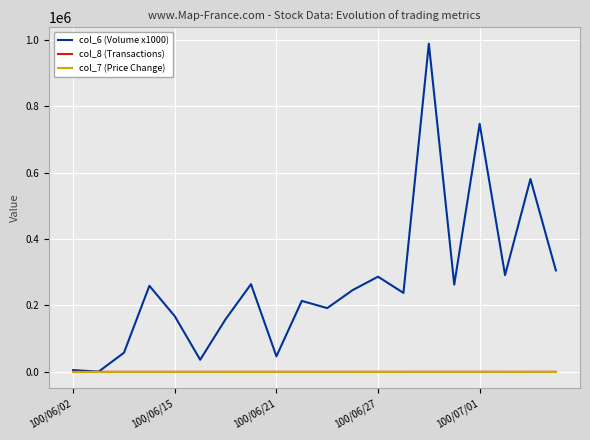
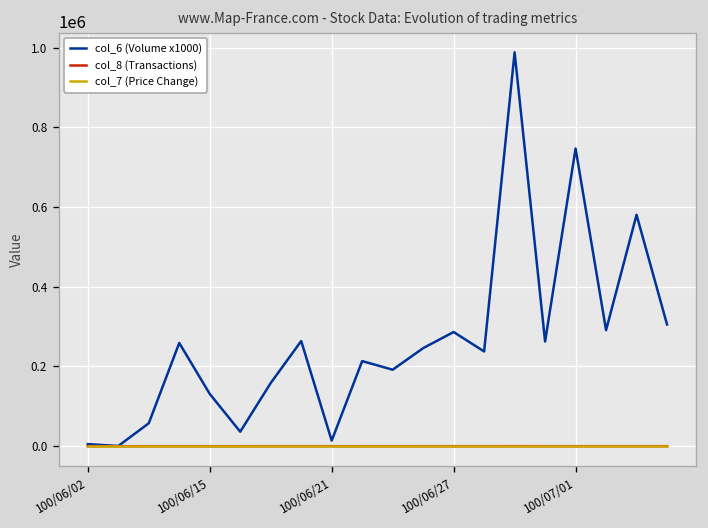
col_6 (Volume x1000), 100/06/15: 170000 -> 130000
col_6 (Volume x1000), 100/06/21: 50000 -> 10000
